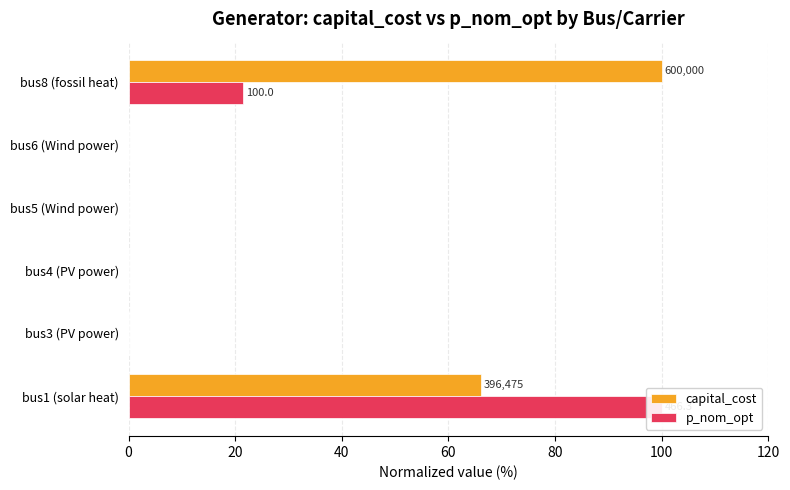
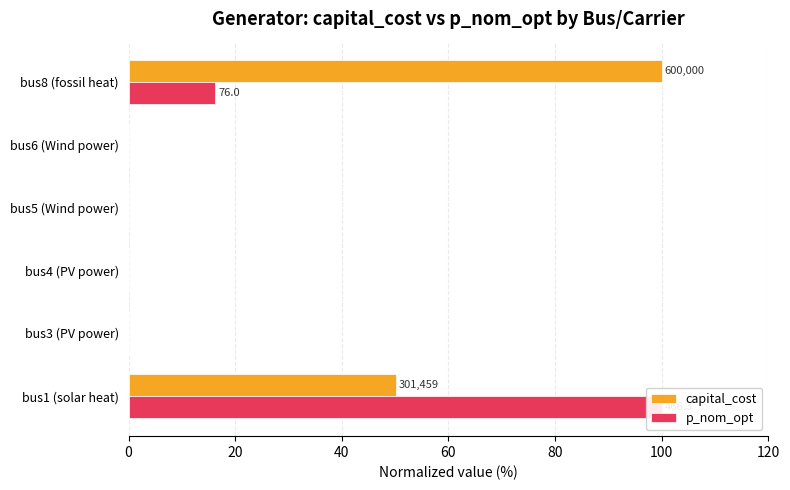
p_nom_opt, bus8 (fossil heat): 100.0 -> 76.0
capital_cost, bus1 (solar heat): 396,475 -> 301,459
